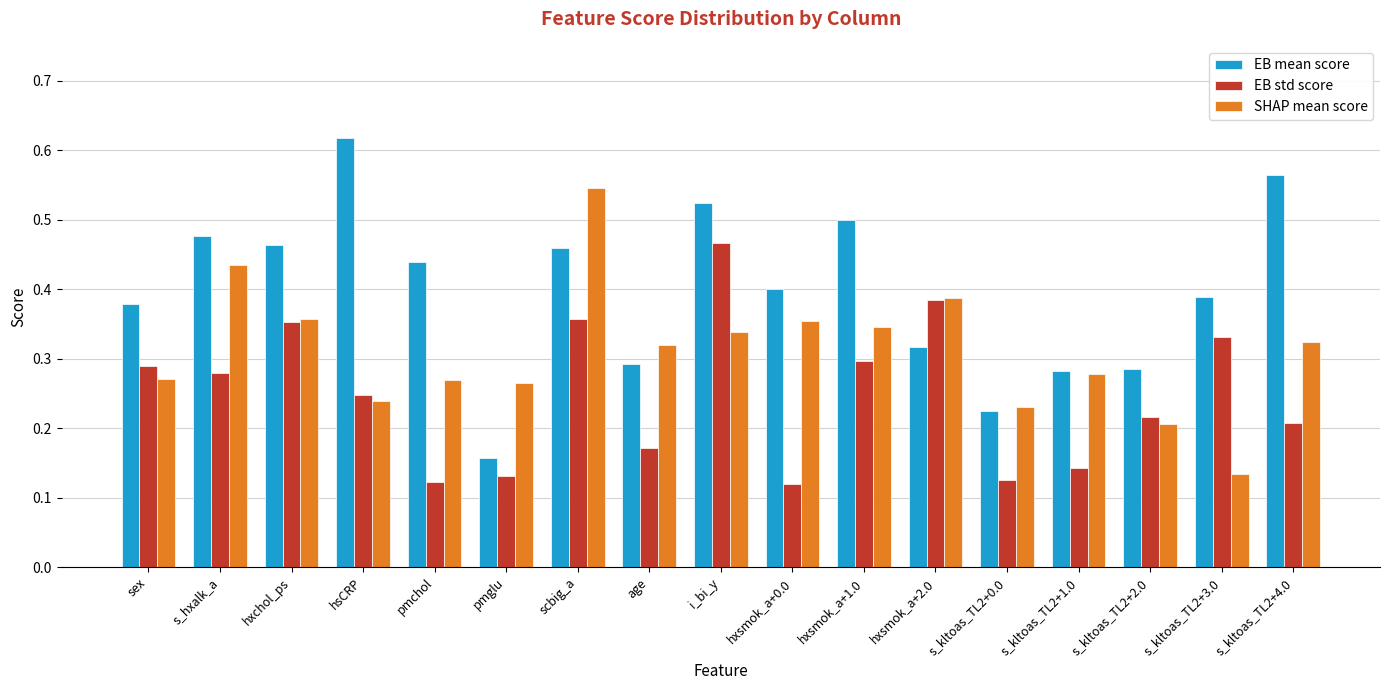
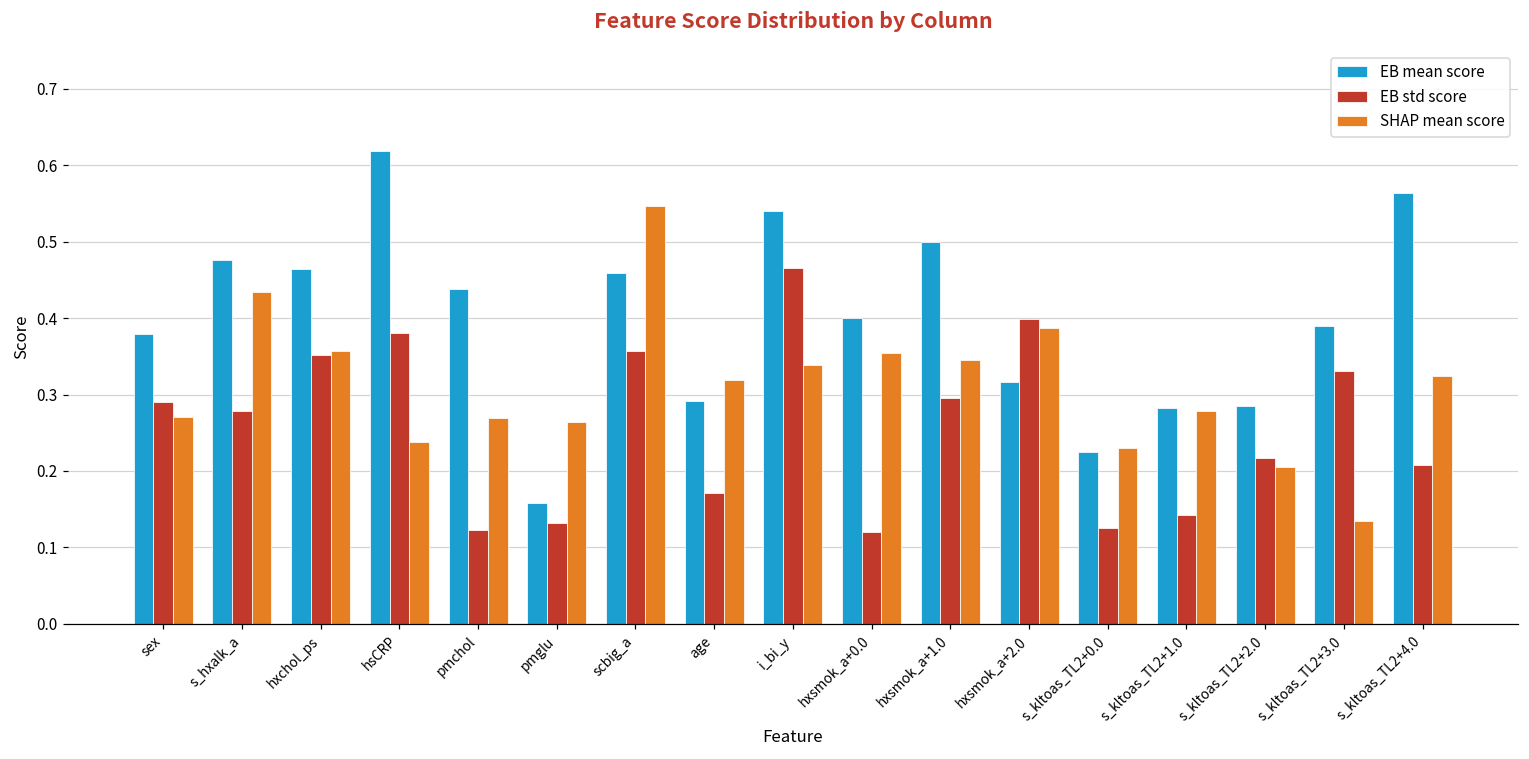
EB std score, hsCRP: 0.25 -> 0.38
EB mean score, i_bi_y: 0.52 -> 0.54
EB std score, hxsmok_a+2.0: 0.38 -> 0.40
